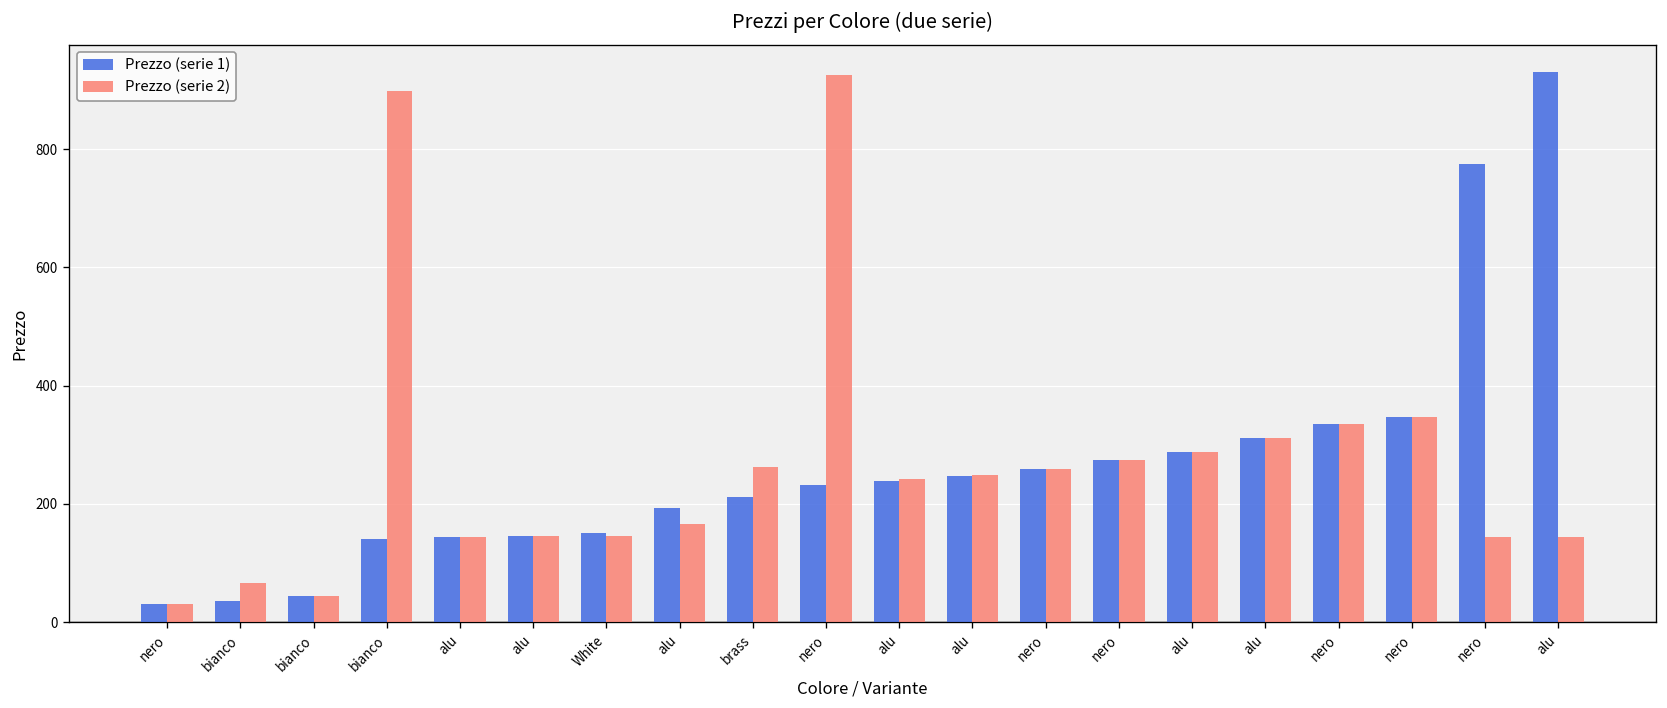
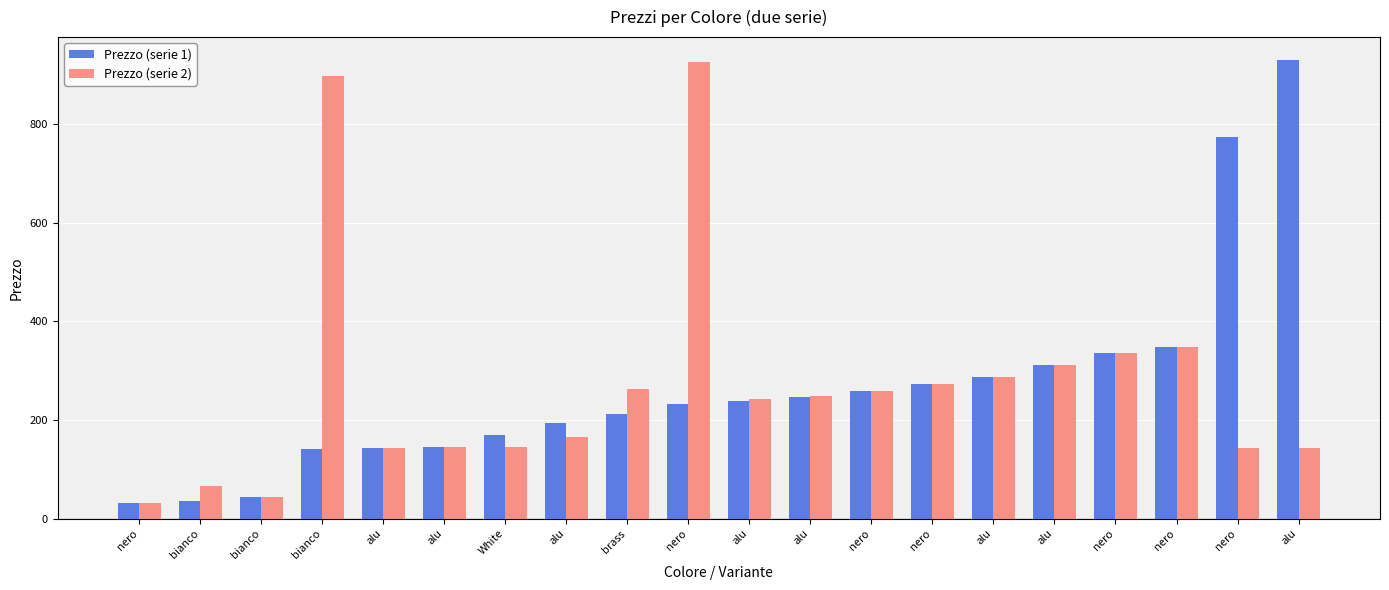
Prezzo (serie 1), White: 150 -> 170
